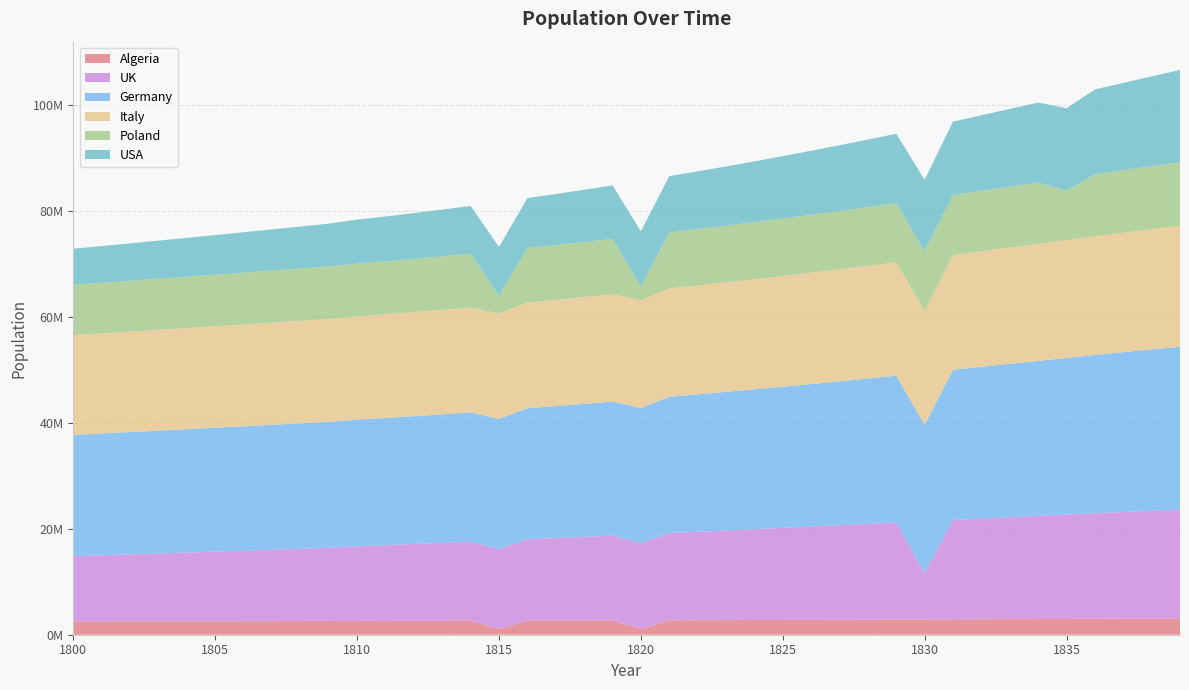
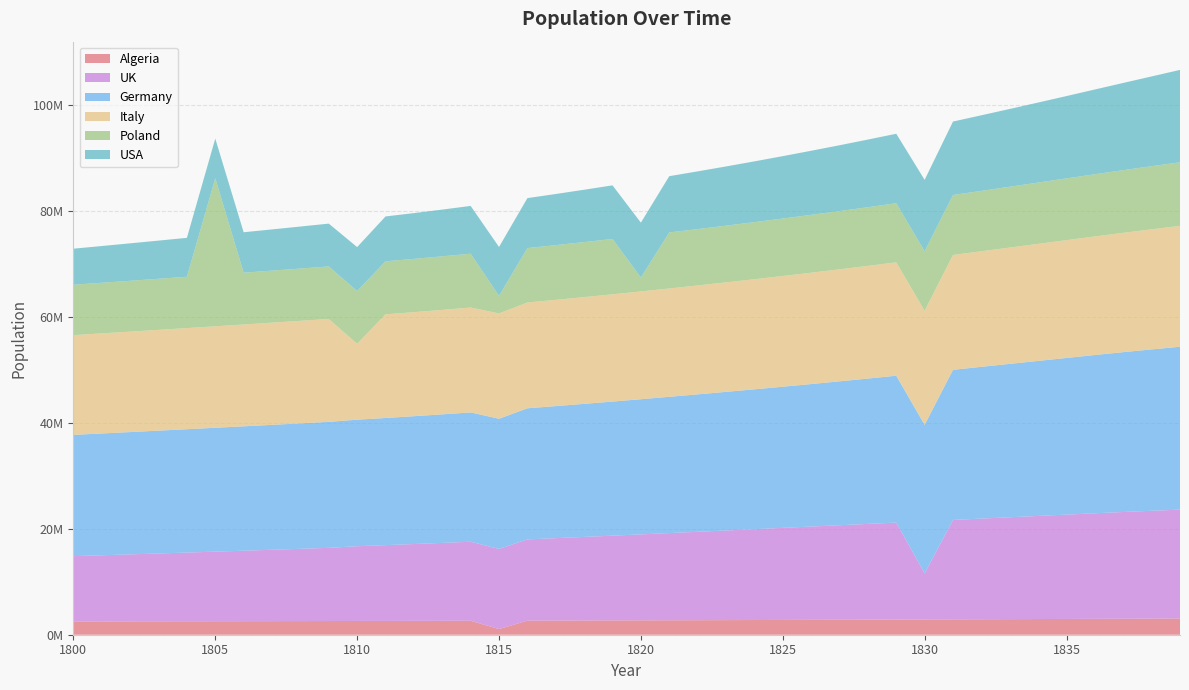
Poland, 1805: 10000000 -> 28000000
Italy, 1810: 19000000 -> 14000000
Algeria, 1820: 1000000 -> 3000000
Poland, 1835: 9000000 -> 12000000
